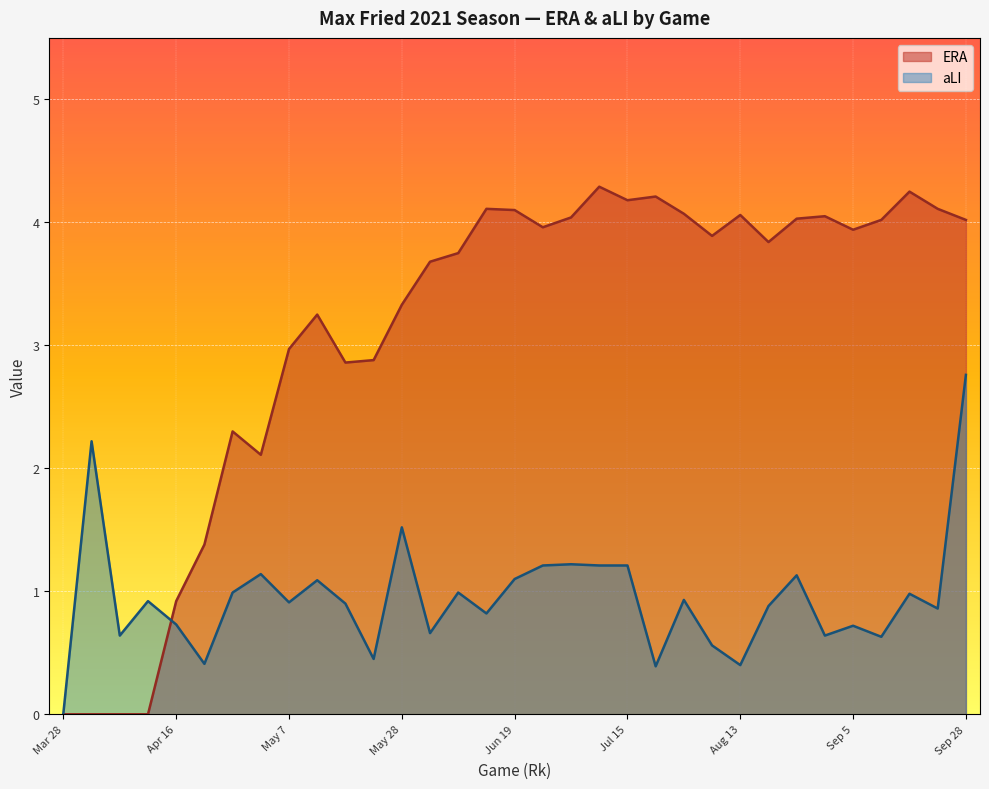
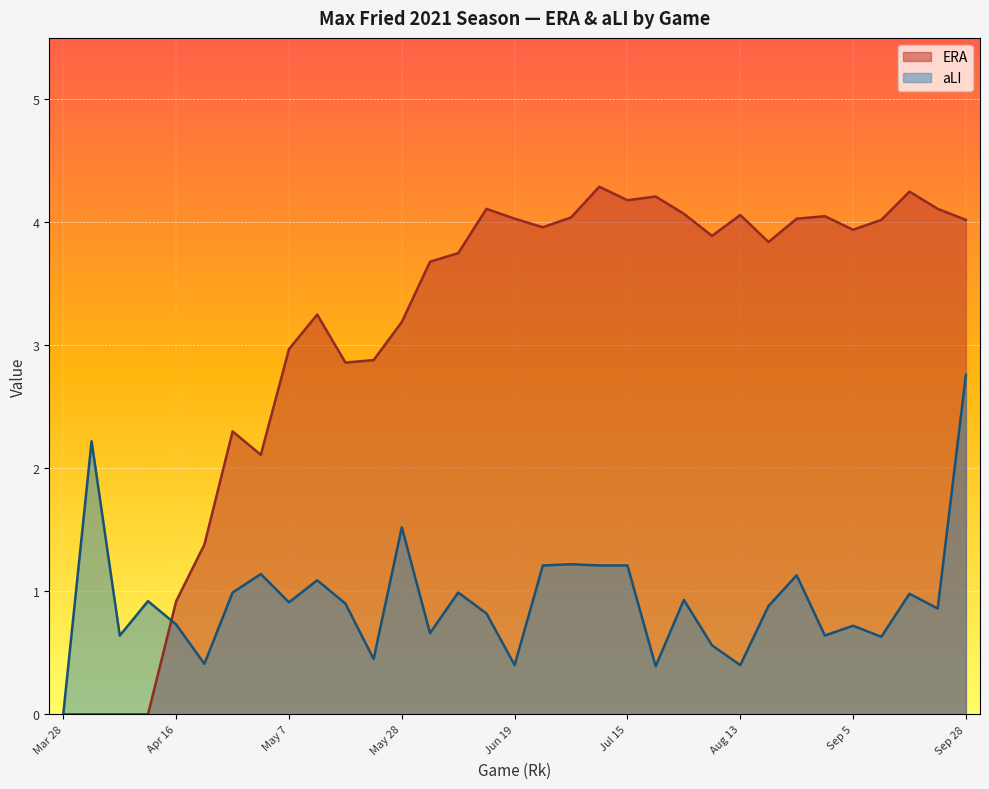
ERA, May 28: 3.33 -> 3.19
ERA, Jun 19: 4.10 -> 4.03
aLI, Jun 19: 1.1 -> 0.4
